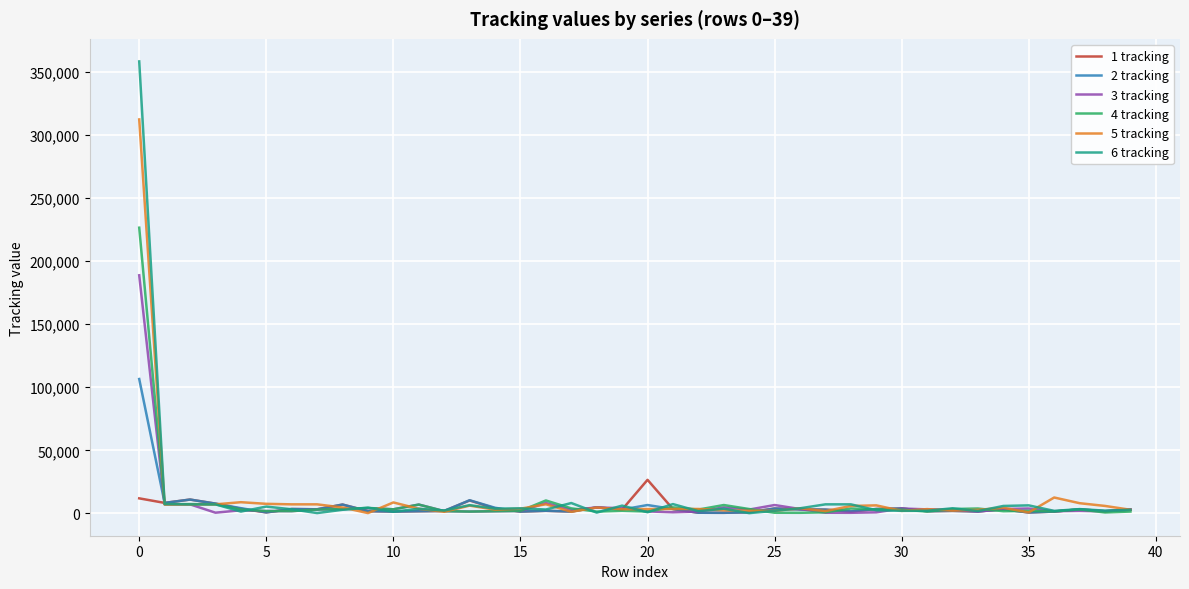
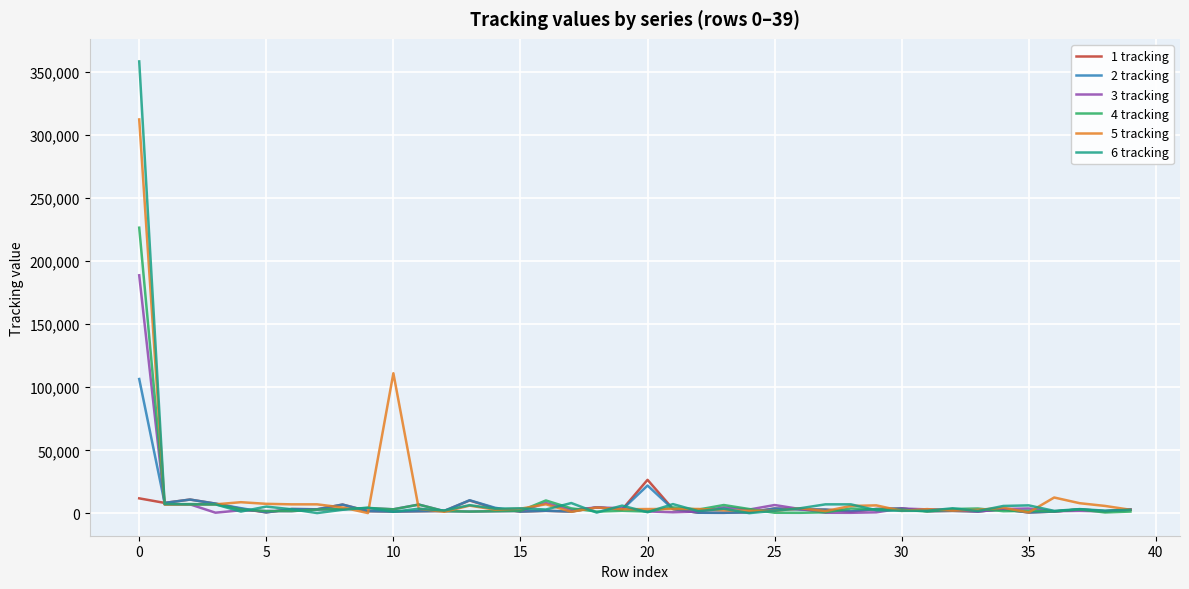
5 tracking, 10: 9,000 -> 111,000
2 tracking, 20: 7,000 -> 22,000
